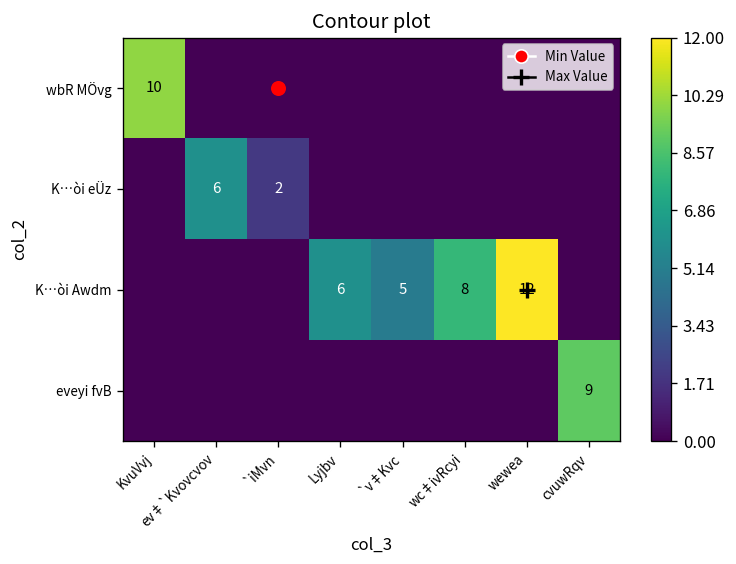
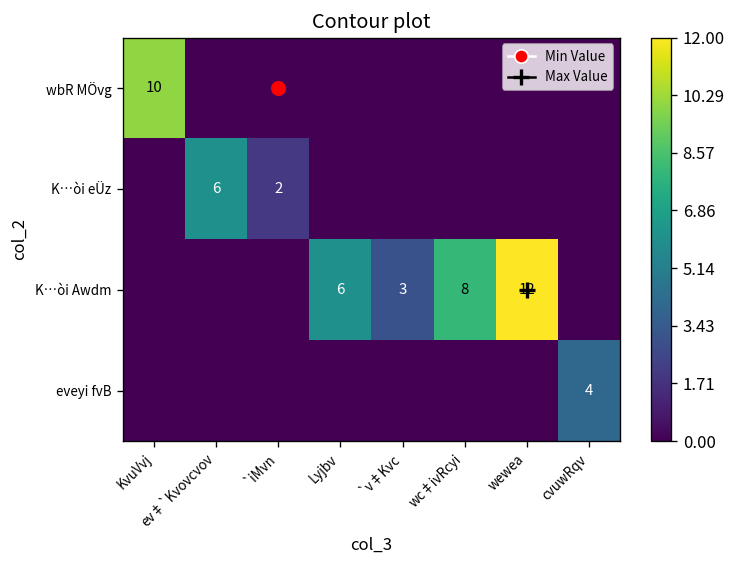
K…òi Awdm, `v‡Kvc: 5 -> 3
eveyi fvB, cvuwRqv: 9 -> 4
